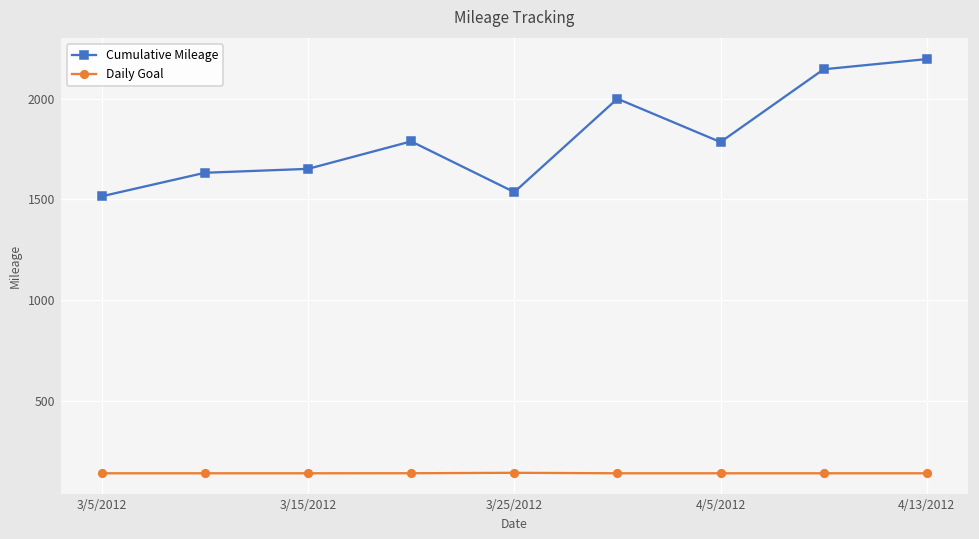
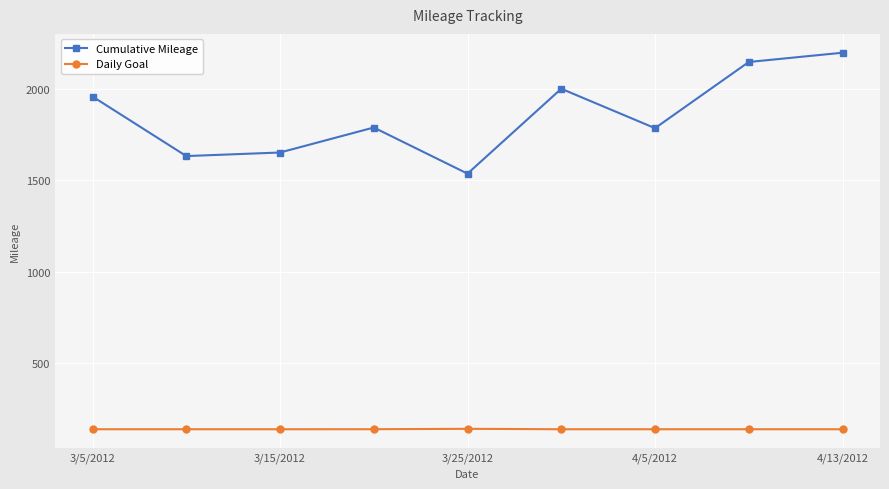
Cumulative Mileage, 3/5/2012: 1520 -> 1960
